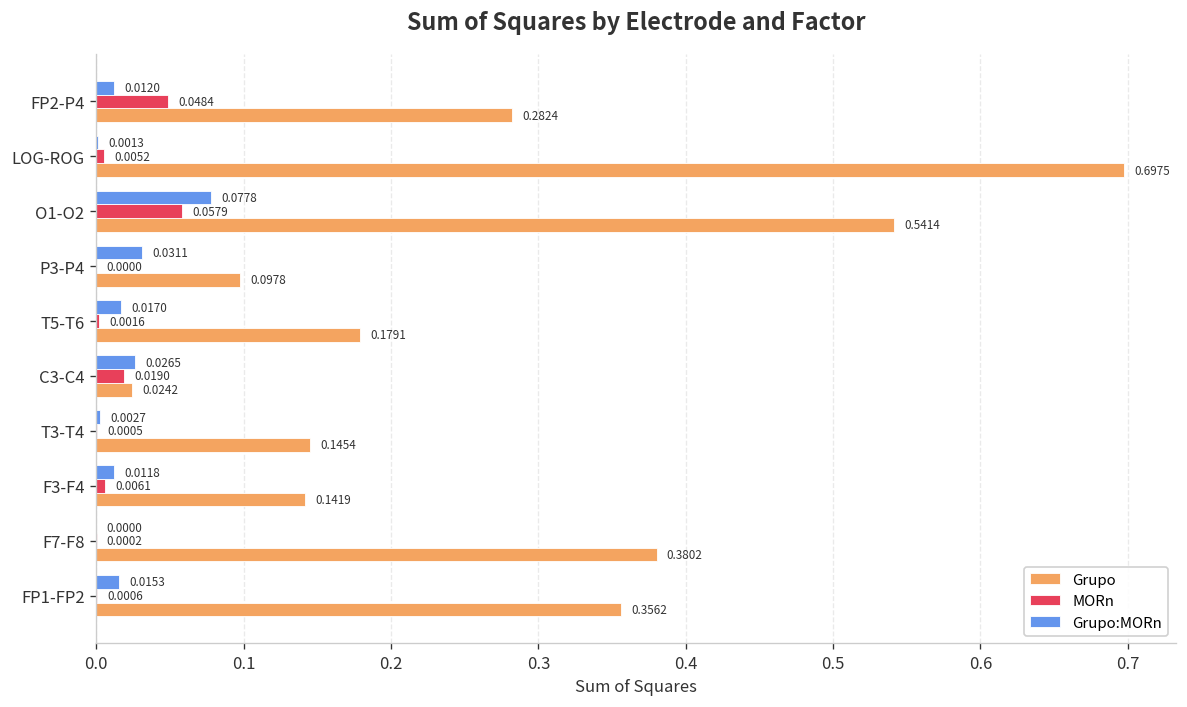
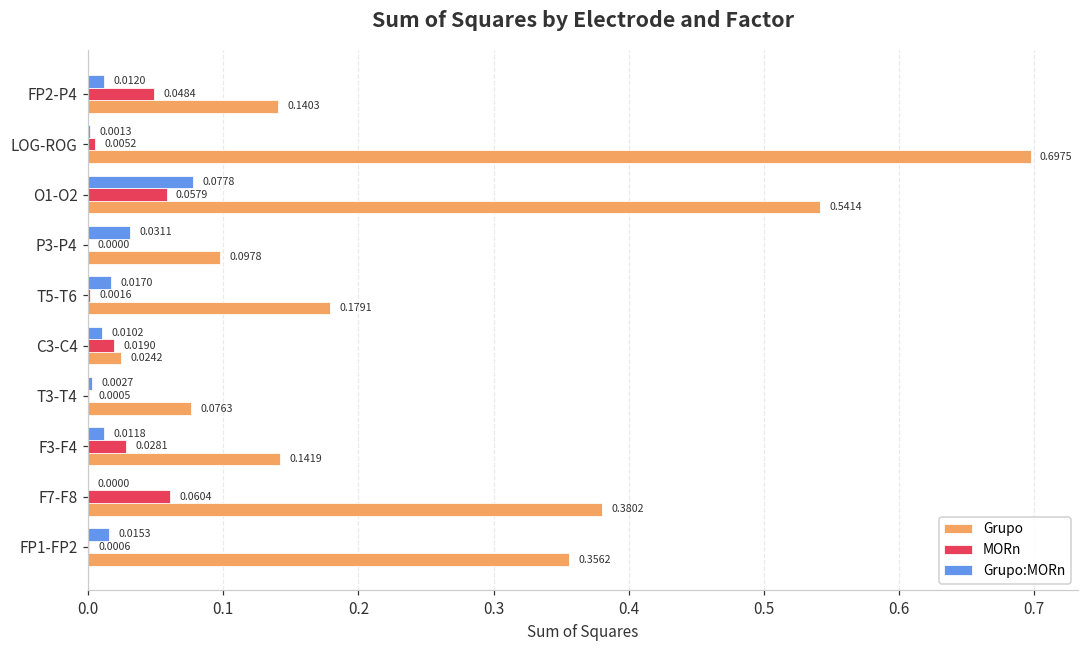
Grupo, FP2-P4: 0.2824 -> 0.1403
Grupo:MORn, C3-C4: 0.0265 -> 0.0102
Grupo, T3-T4: 0.1454 -> 0.0763
MORn, F3-F4: 0.0061 -> 0.0281
MORn, F7-F8: 0.0002 -> 0.0604
